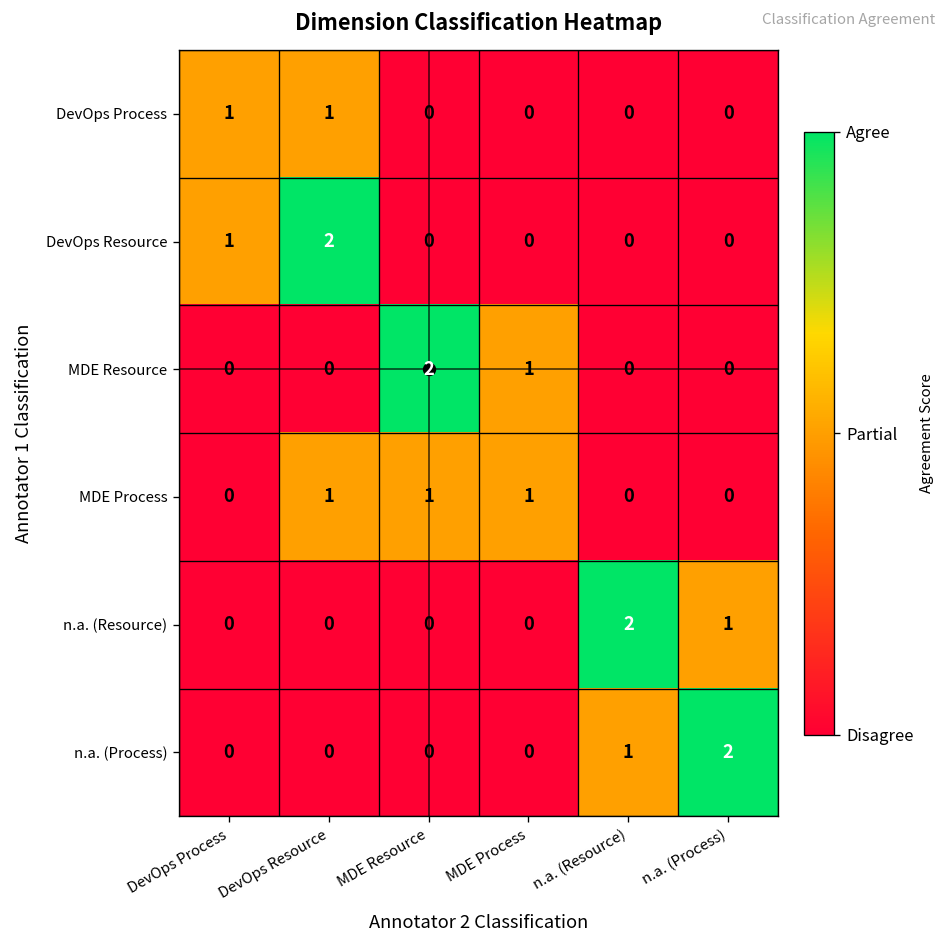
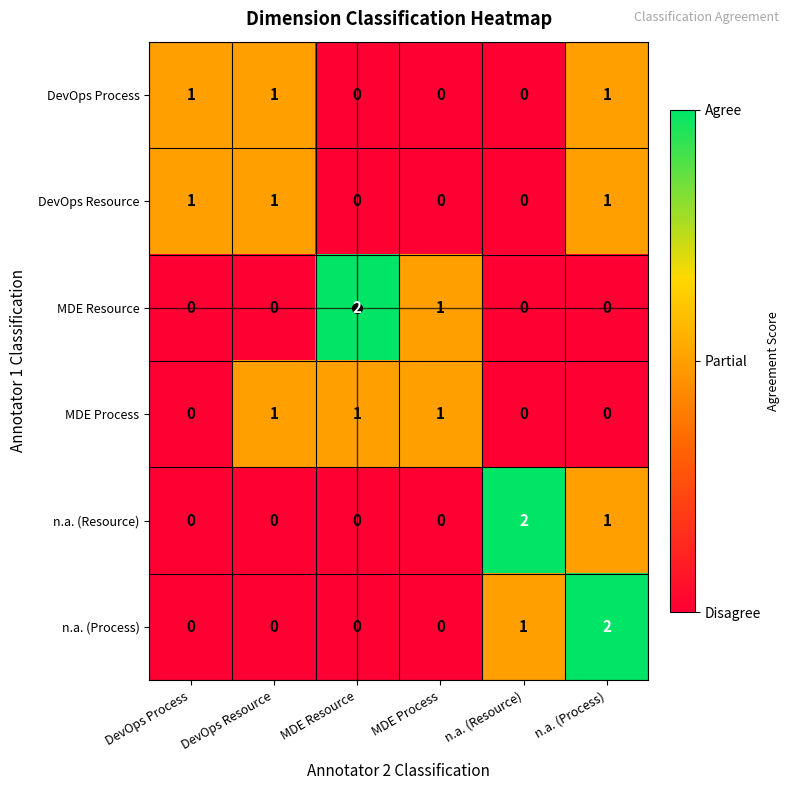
DevOps Process, n.a. (Process): 0 -> 1
DevOps Resource, DevOps Resource: 2 -> 1
DevOps Resource, n.a. (Process): 0 -> 1
